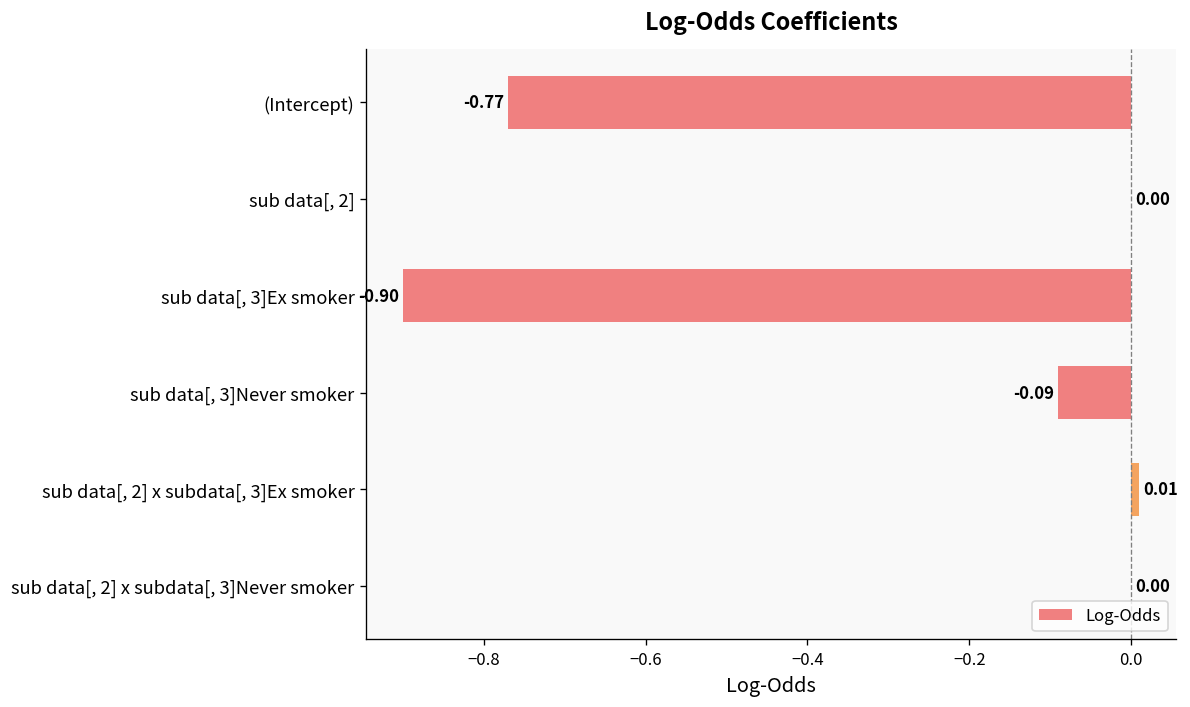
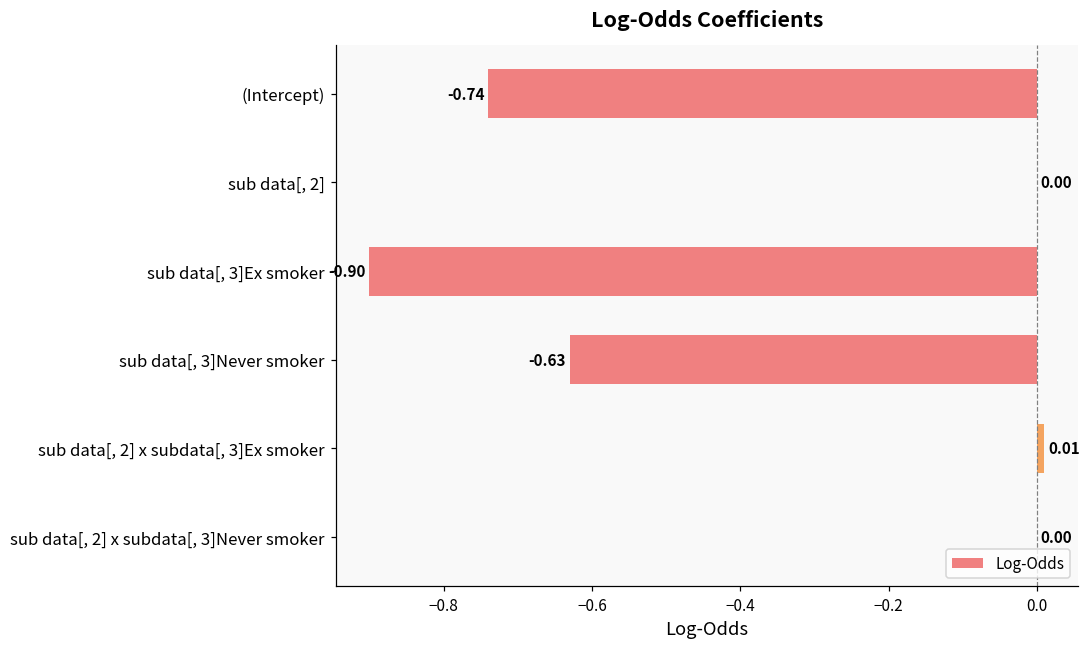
(Intercept): -0.77 -> -0.74
sub data[, 3]Never smoker: -0.09 -> -0.63
